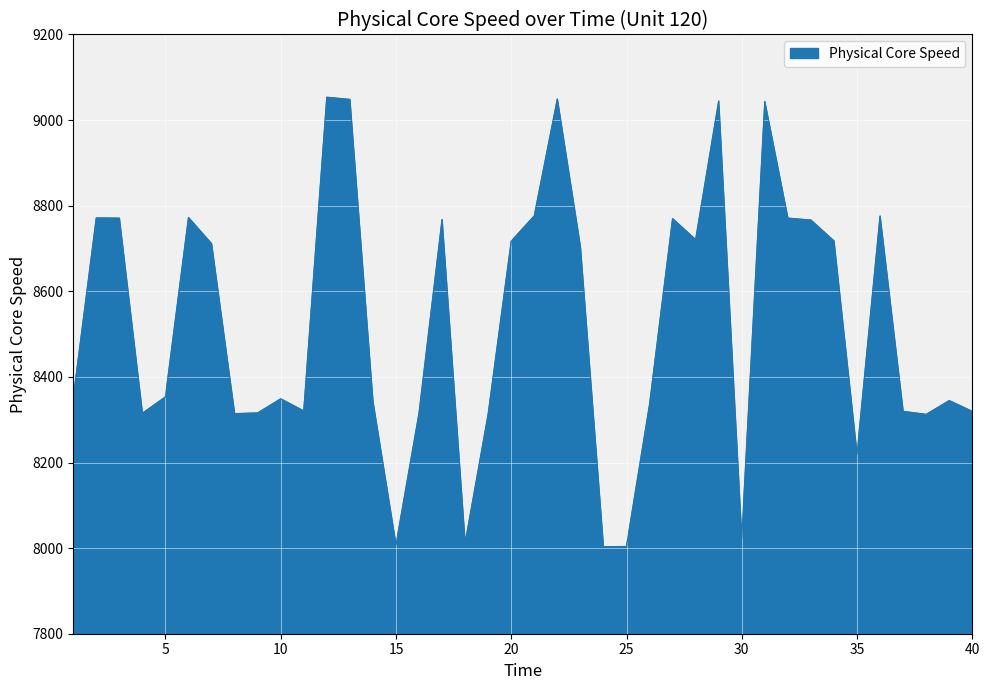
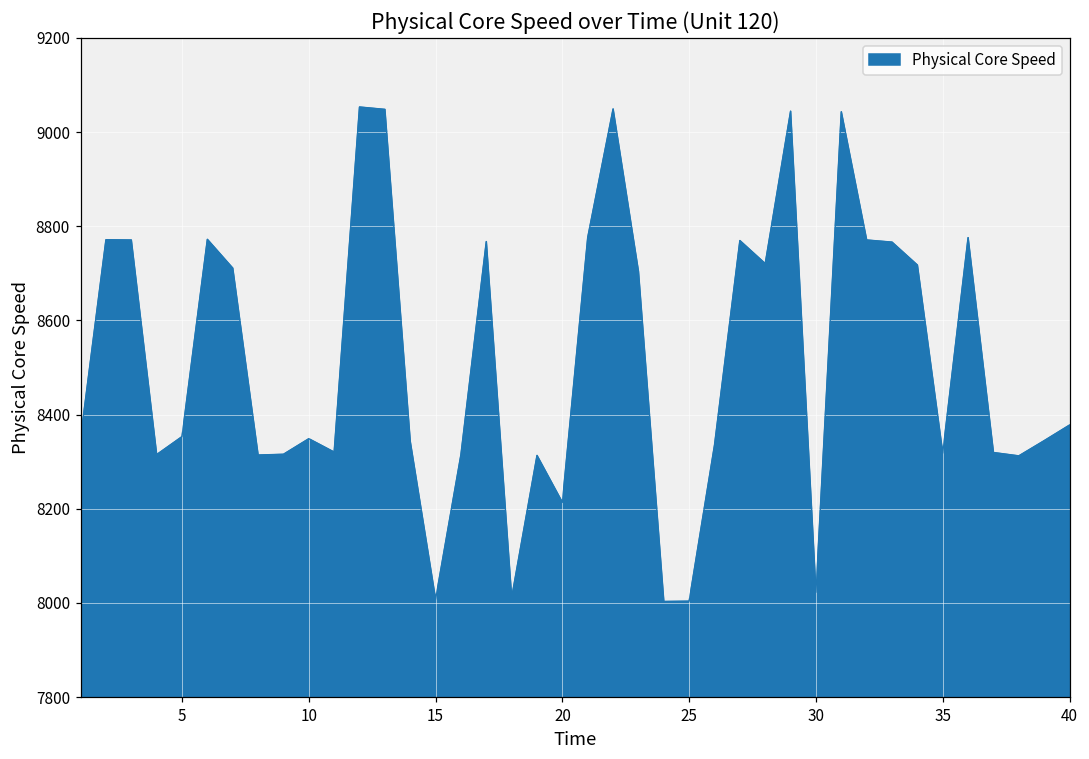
20: 8720 -> 8210
35: 8220 -> 8320
40: 8320 -> 8380
